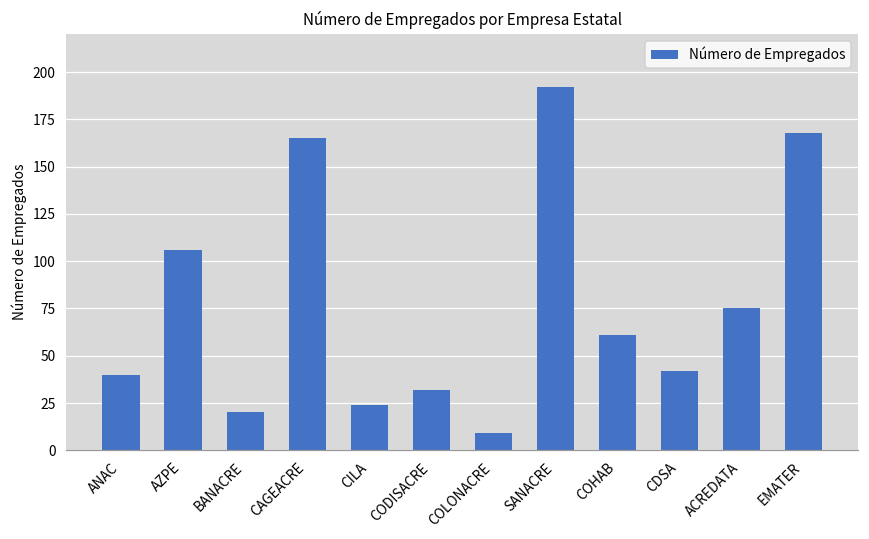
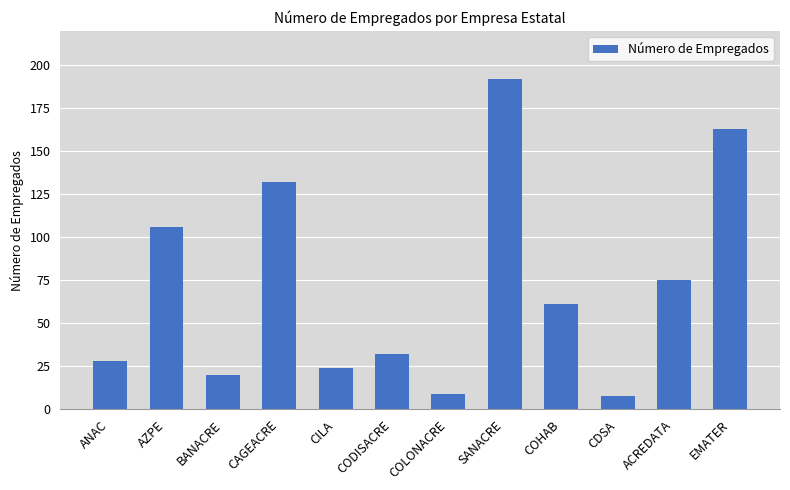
ANAC: 40 -> 28
CAGEACRE: 165 -> 132
CDSA: 42 -> 8
EMATER: 168 -> 163
